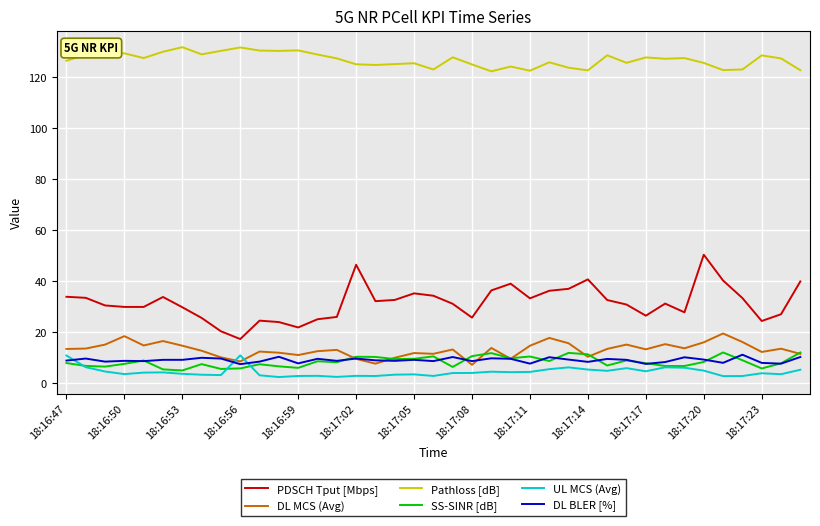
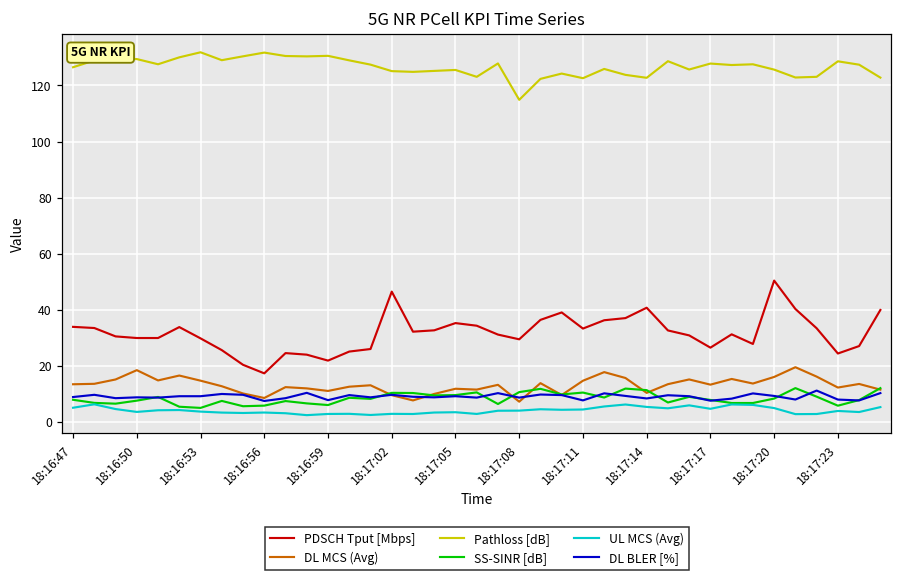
UL MCS (Avg), 18:16:47: 11 -> 5
UL MCS (Avg), 18:16:56: 11 -> 3
PDSCH Tput [Mbps], 18:17:08: 26 -> 29
Pathloss [dB], 18:17:08: 125 -> 115
